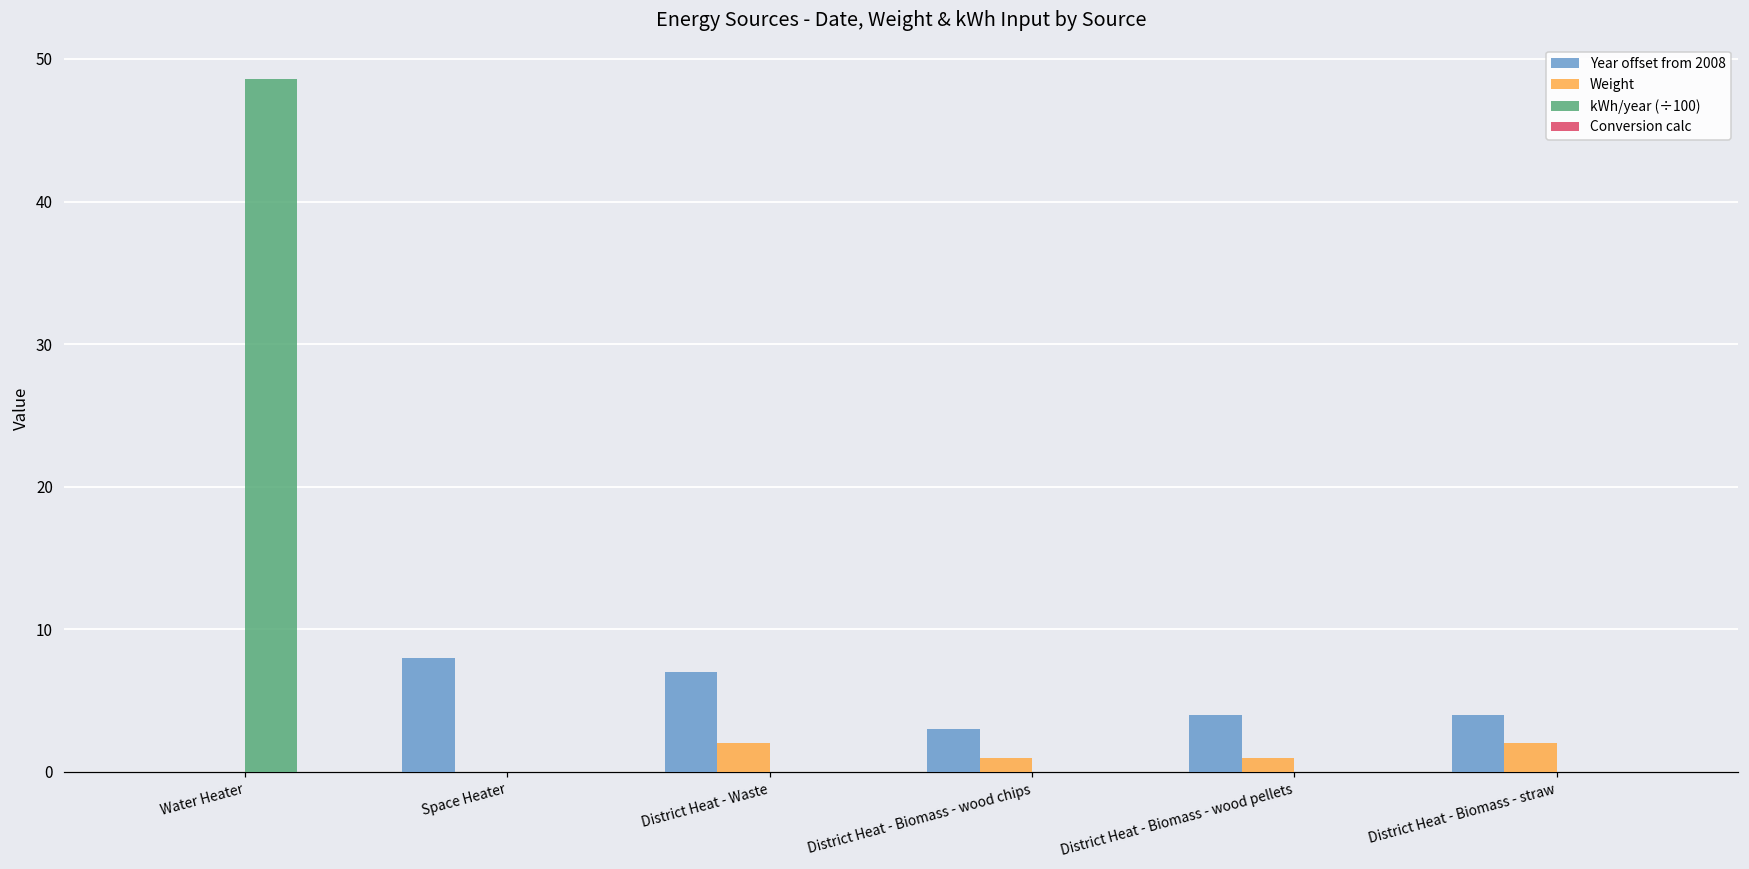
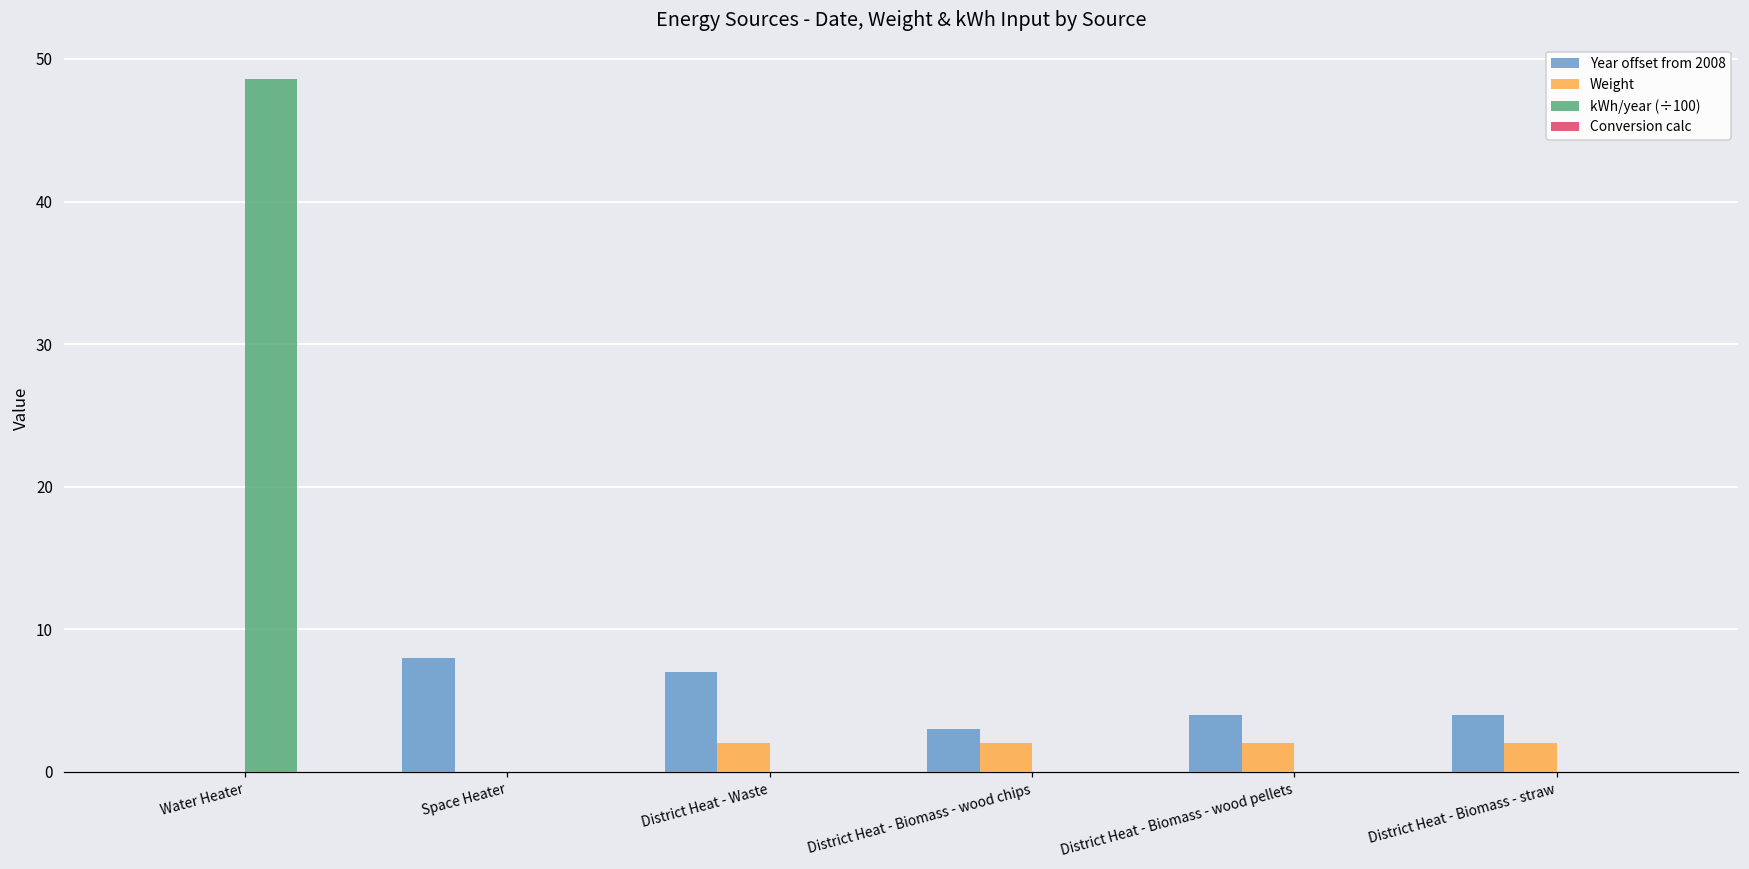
Weight, District Heat - Biomass - wood chips: 1 -> 2
Weight, District Heat - Biomass - wood pellets: 1 -> 2
